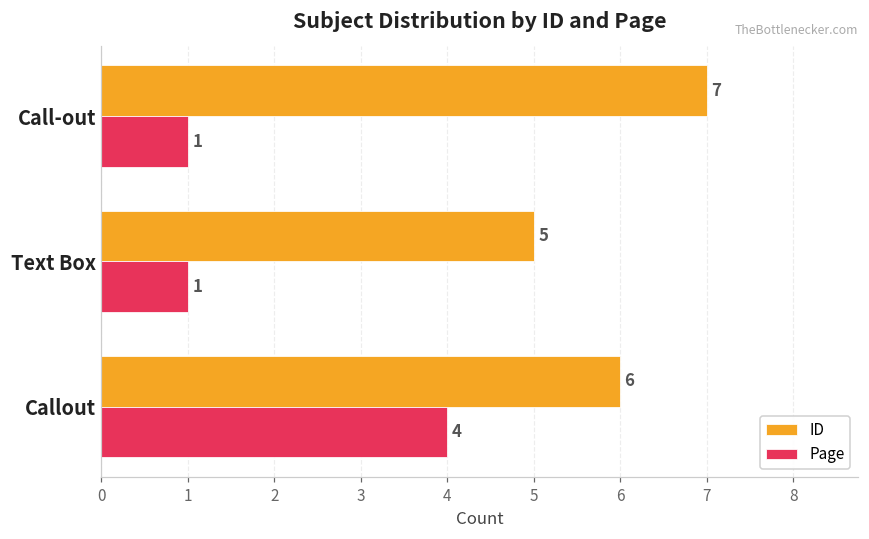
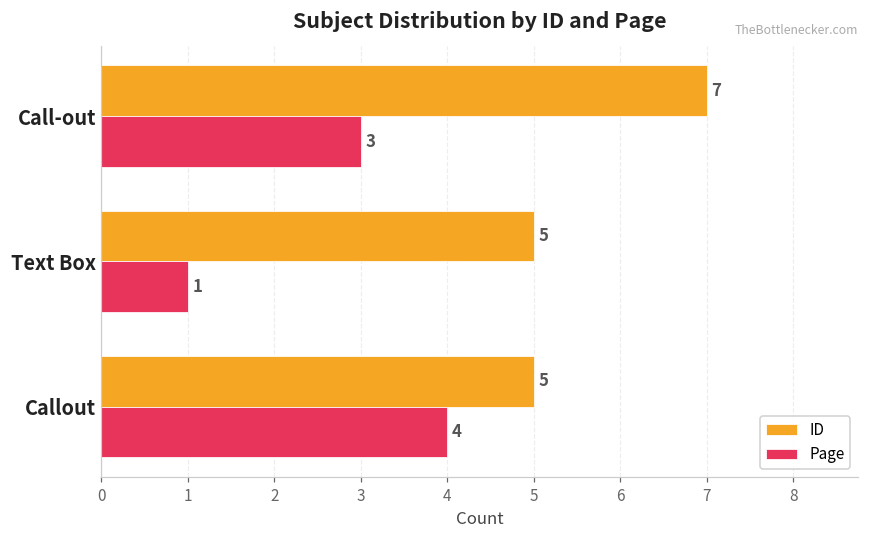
Page, Call-out: 1 -> 3
ID, Callout: 6 -> 5
